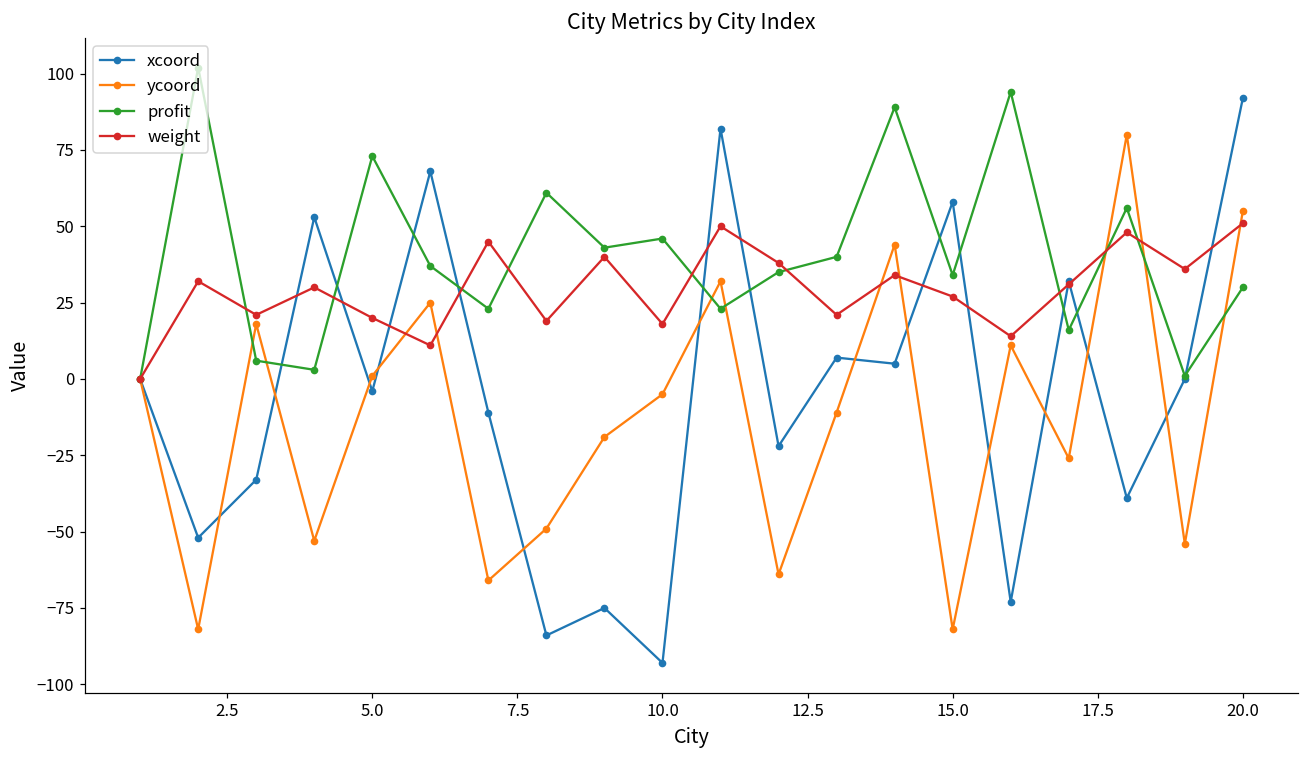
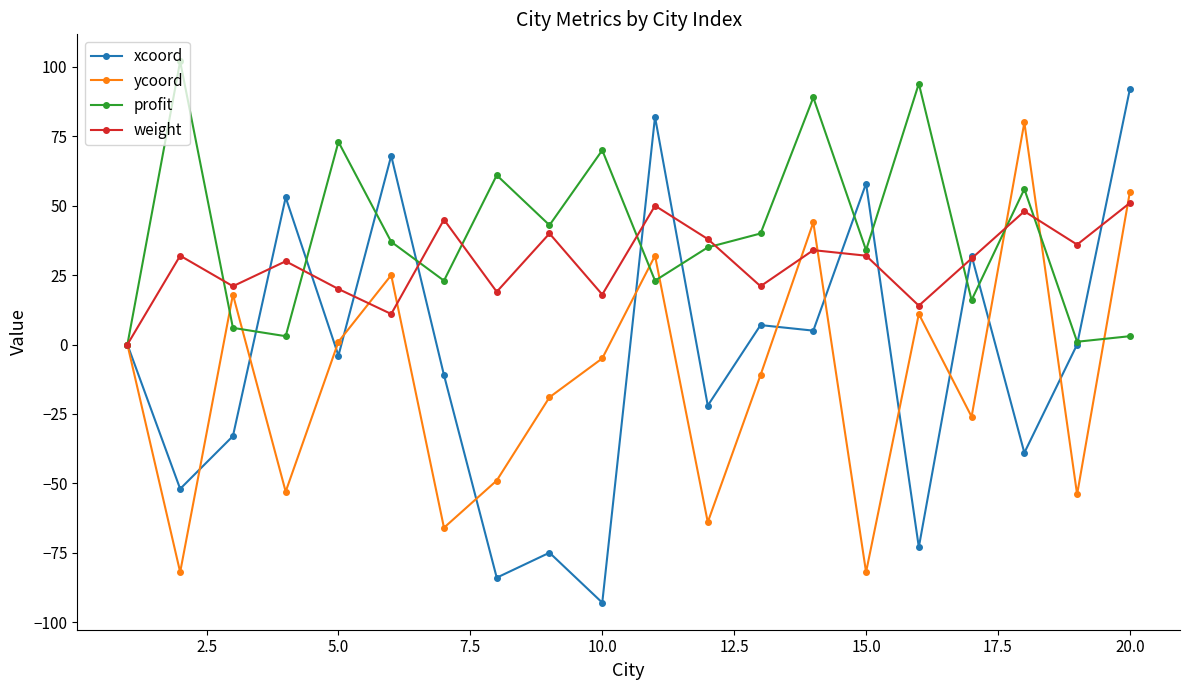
profit, 10.0: 46 -> 70
weight, 15.0: 27 -> 32
profit, 20.0: 30 -> 3
